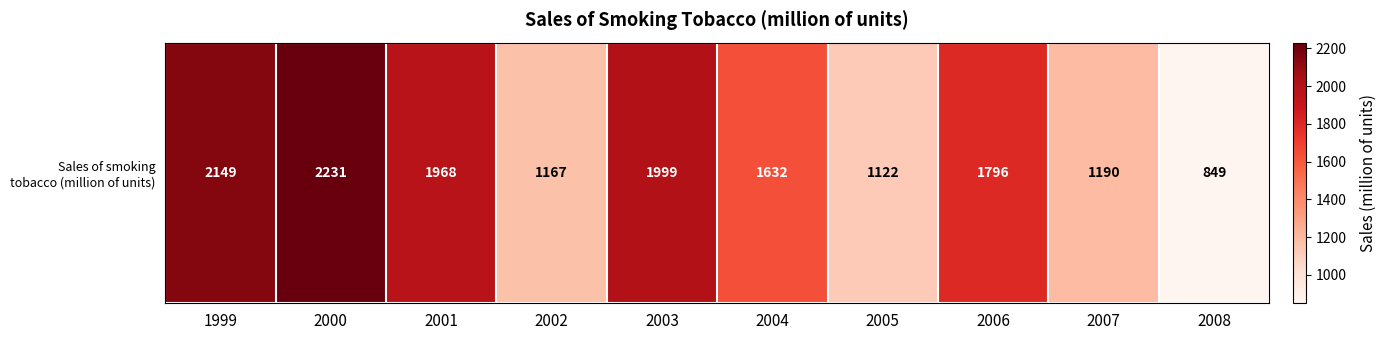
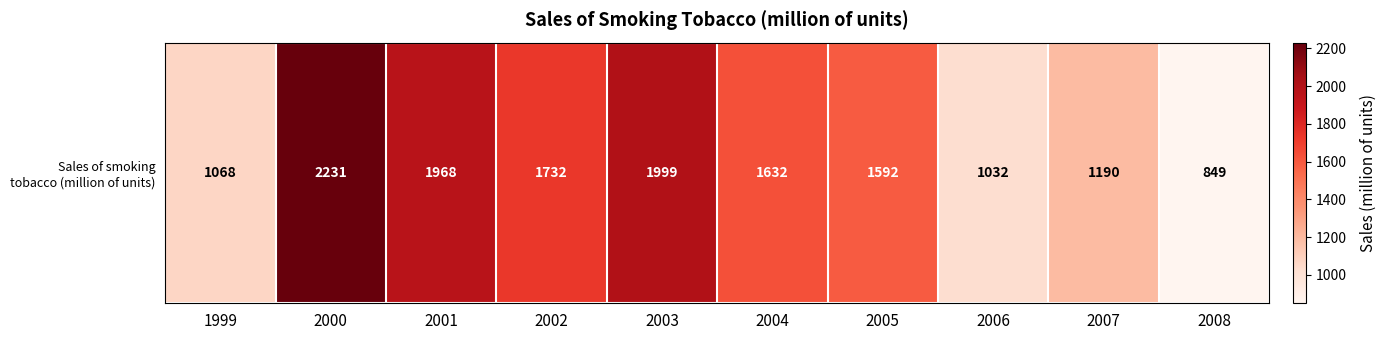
Sales of smoking tobacco (million of units), 1999: 2149 -> 1068
Sales of smoking tobacco (million of units), 2002: 1167 -> 1732
Sales of smoking tobacco (million of units), 2005: 1122 -> 1592
Sales of smoking tobacco (million of units), 2006: 1796 -> 1032
